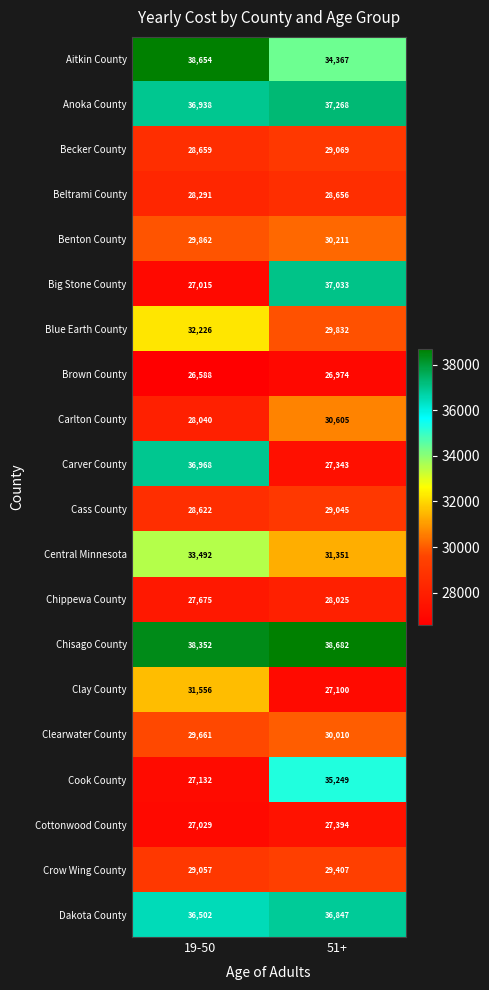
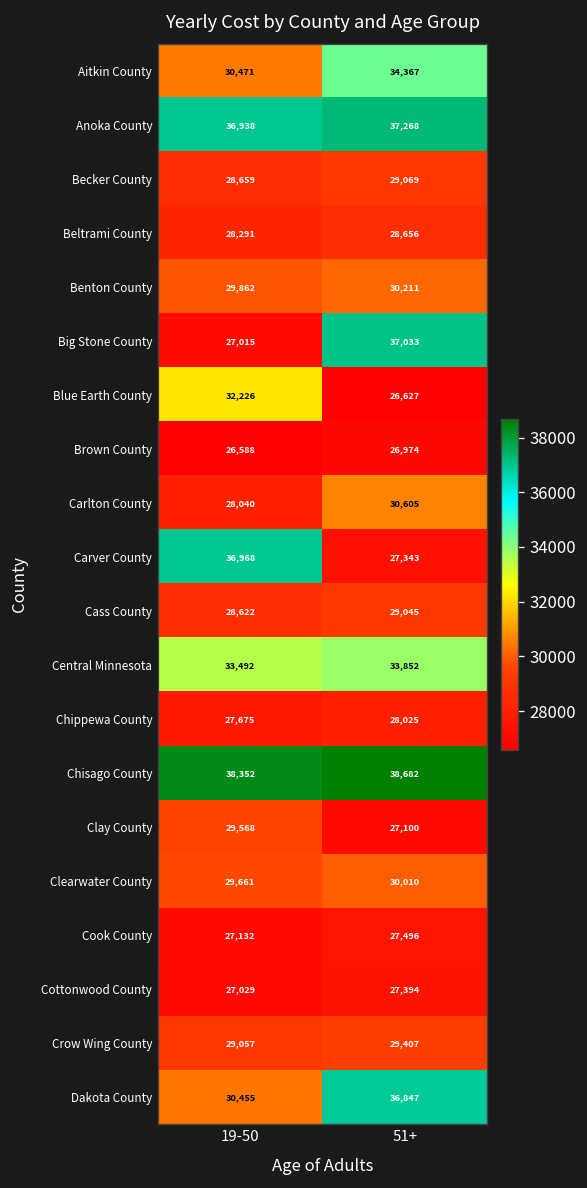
Aitkin County, 19-50: 38,654 -> 30,471
Blue Earth County, 51+: 29,832 -> 26,627
Central Minnesota, 51+: 31,351 -> 33,852
Clay County, 19-50: 31,556 -> 29,568
Cook County, 51+: 35,249 -> 27,496
Dakota County, 19-50: 36,502 -> 30,455
